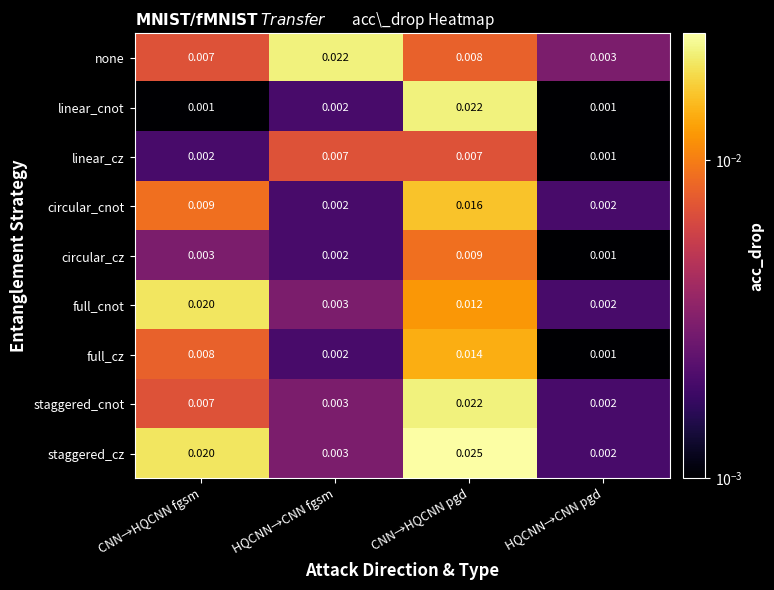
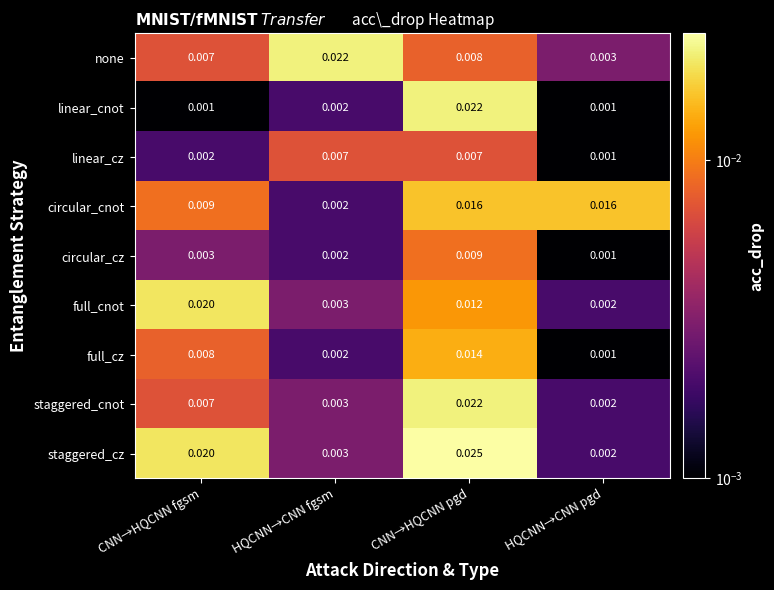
circular_cnot, HQCNN→CNN pgd: 0.002 -> 0.016
